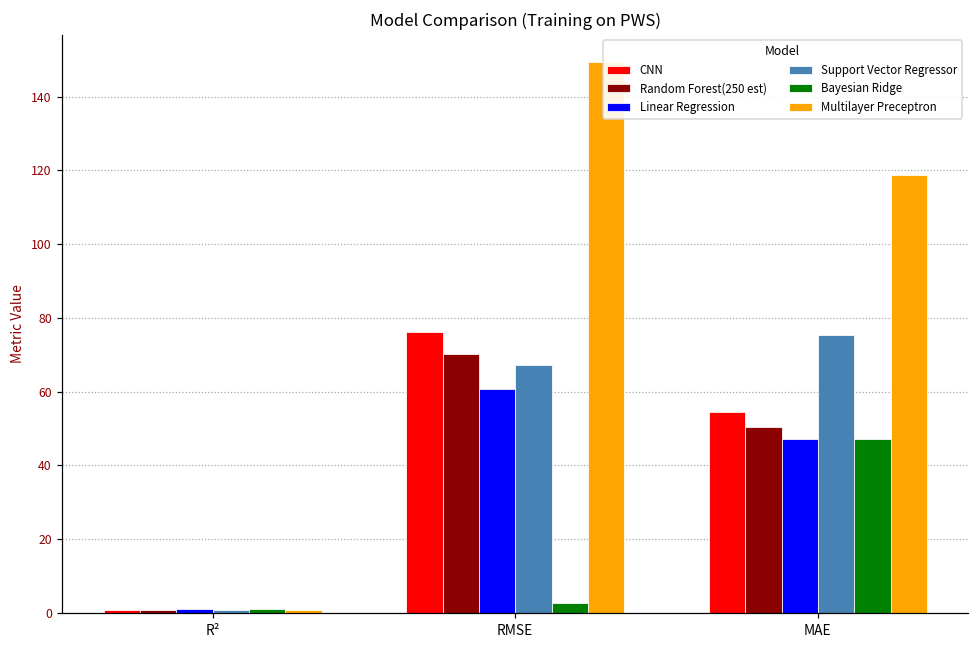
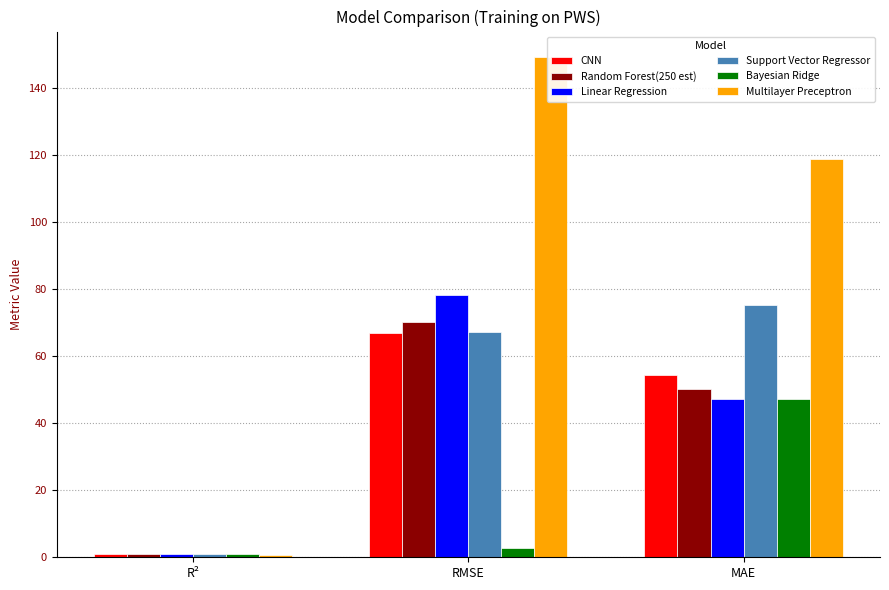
CNN, RMSE: 76 -> 67
Linear Regression, RMSE: 61 -> 78
